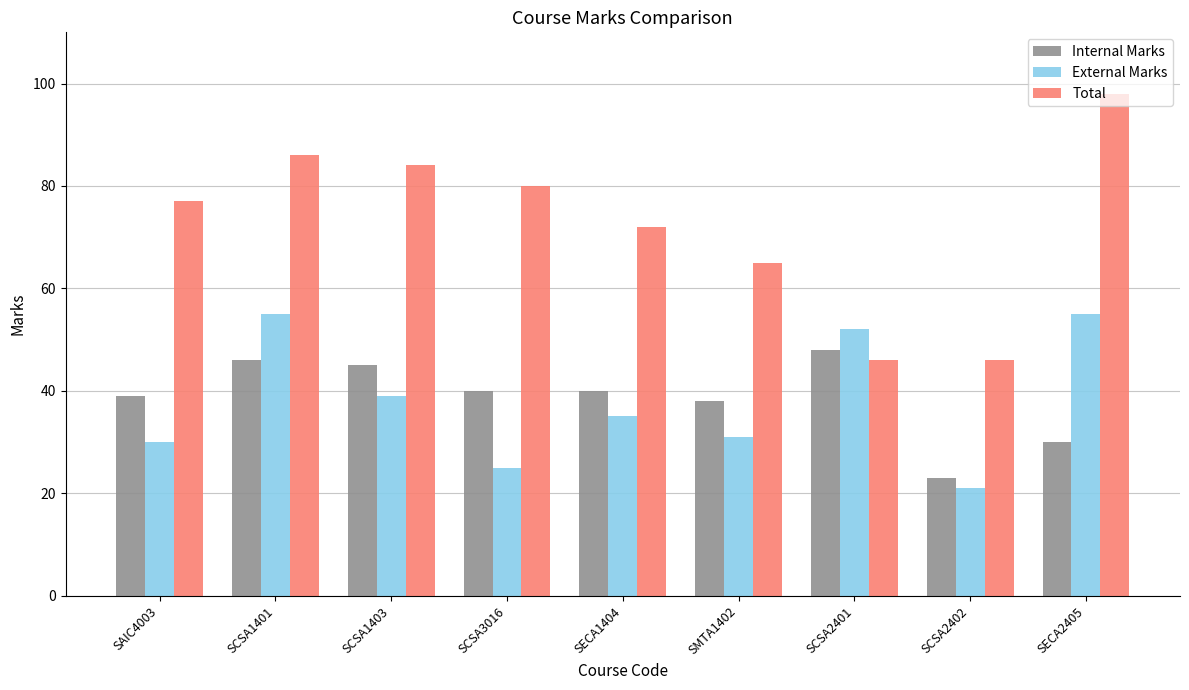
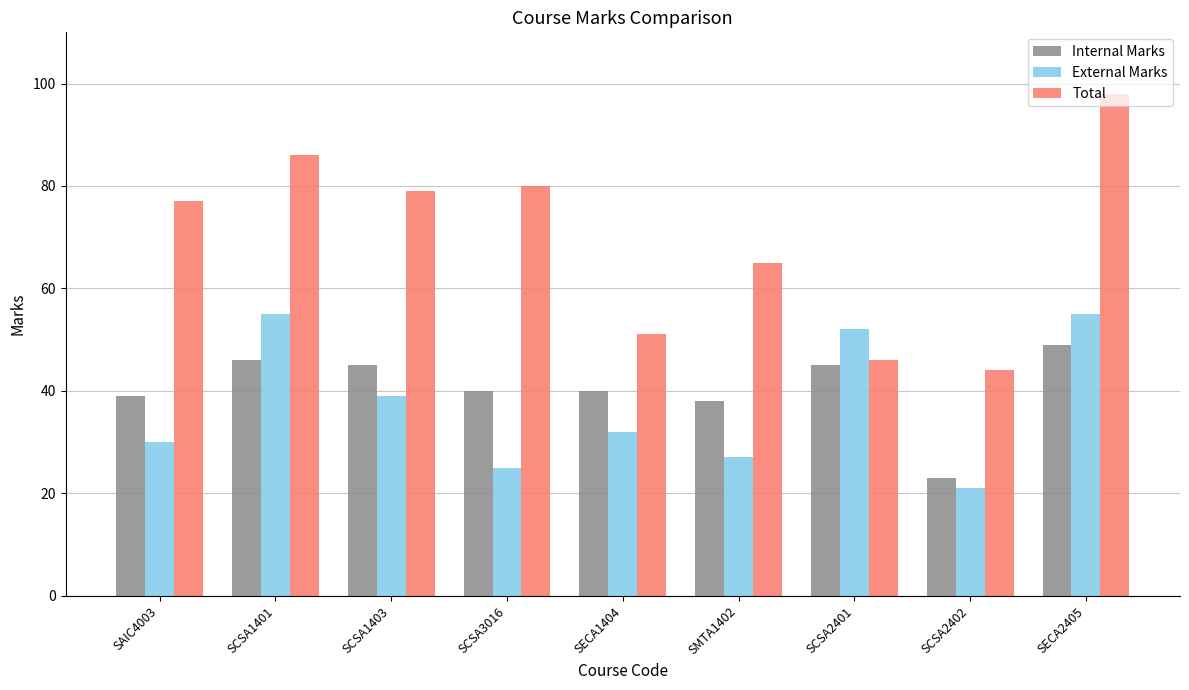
Total, SCSA1403: 84 -> 79
External Marks, SECA1404: 35 -> 32
Total, SECA1404: 72 -> 51
External Marks, SMTA1402: 31 -> 27
Internal Marks, SCSA2401: 48 -> 45
Total, SCSA2402: 46 -> 44
Internal Marks, SECA2405: 30 -> 49
